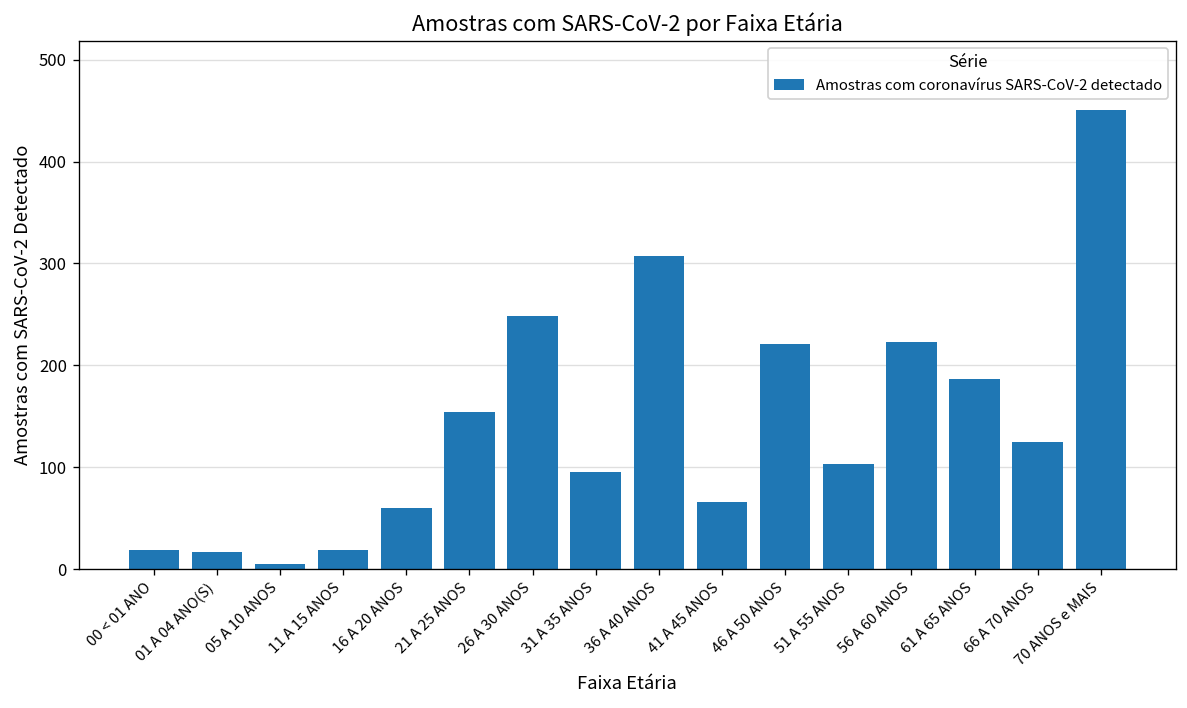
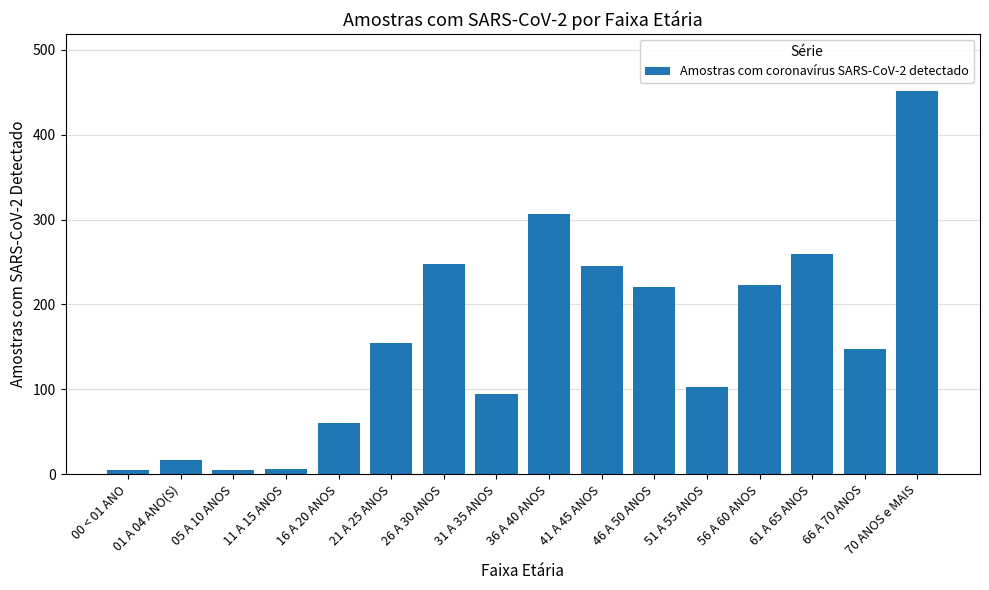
00 < 01 ANO: 20 -> 10
11 A 15 ANOS: 20 -> 10
41 A 45 ANOS: 70 -> 250
61 A 65 ANOS: 190 -> 260
66 A 70 ANOS: 130 -> 150
